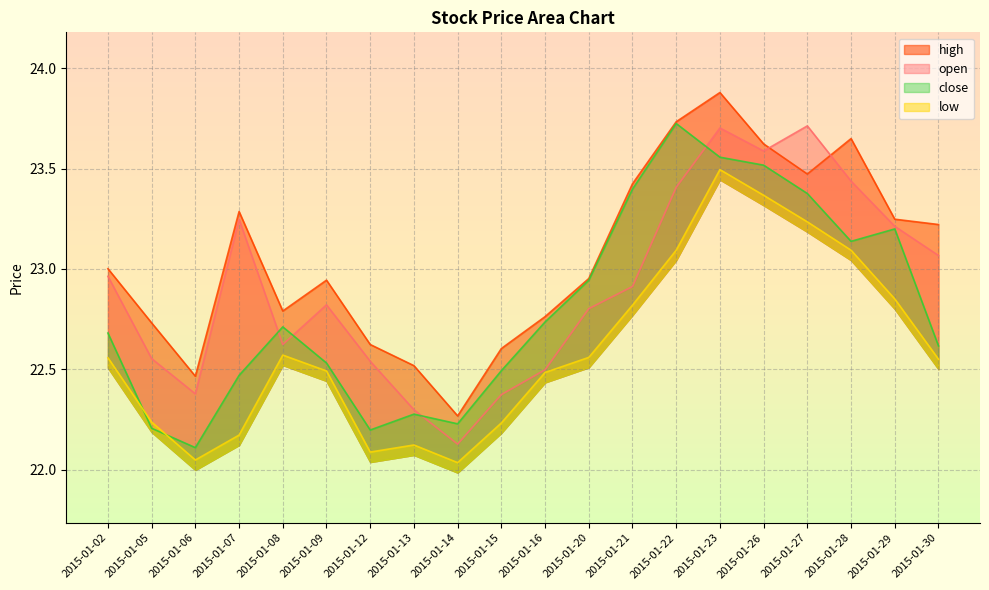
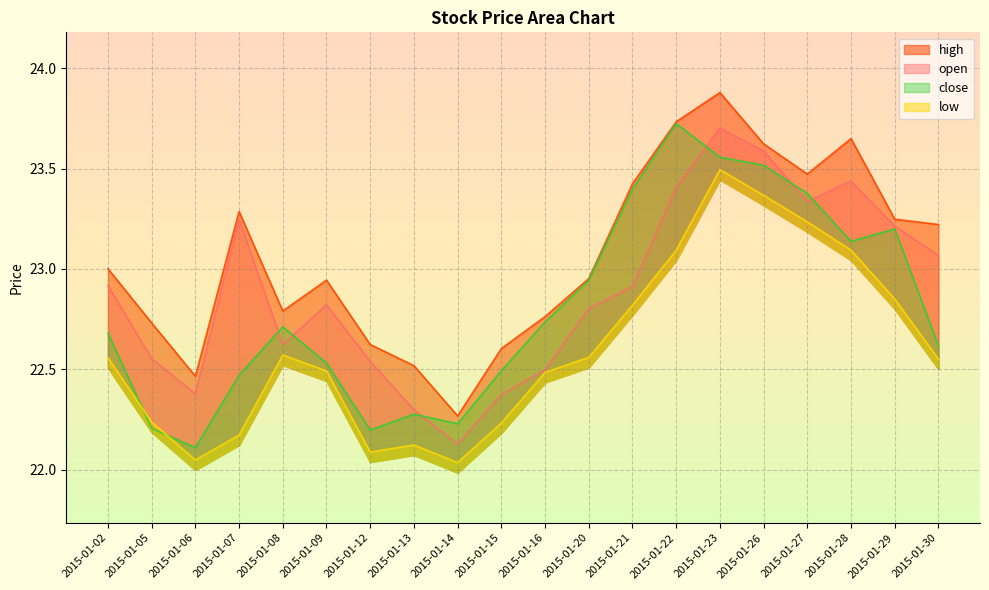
open, 2015-01-02: 22.96 -> 22.92
open, 2015-01-27: 23.71 -> 23.34
